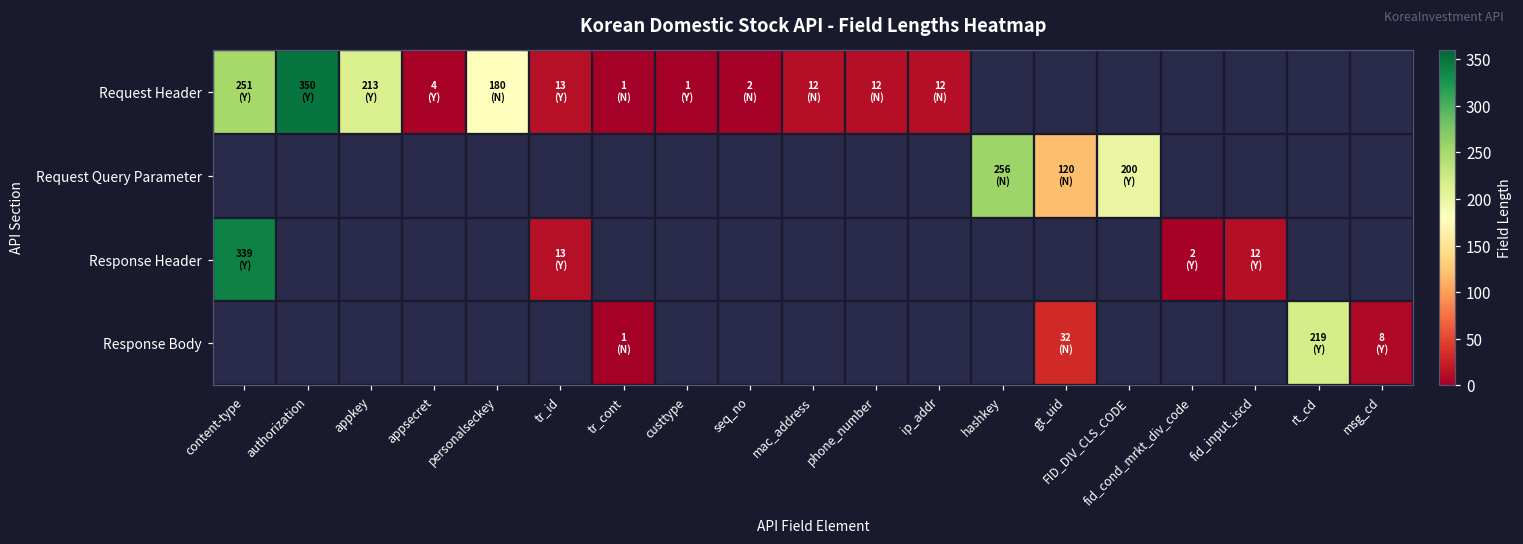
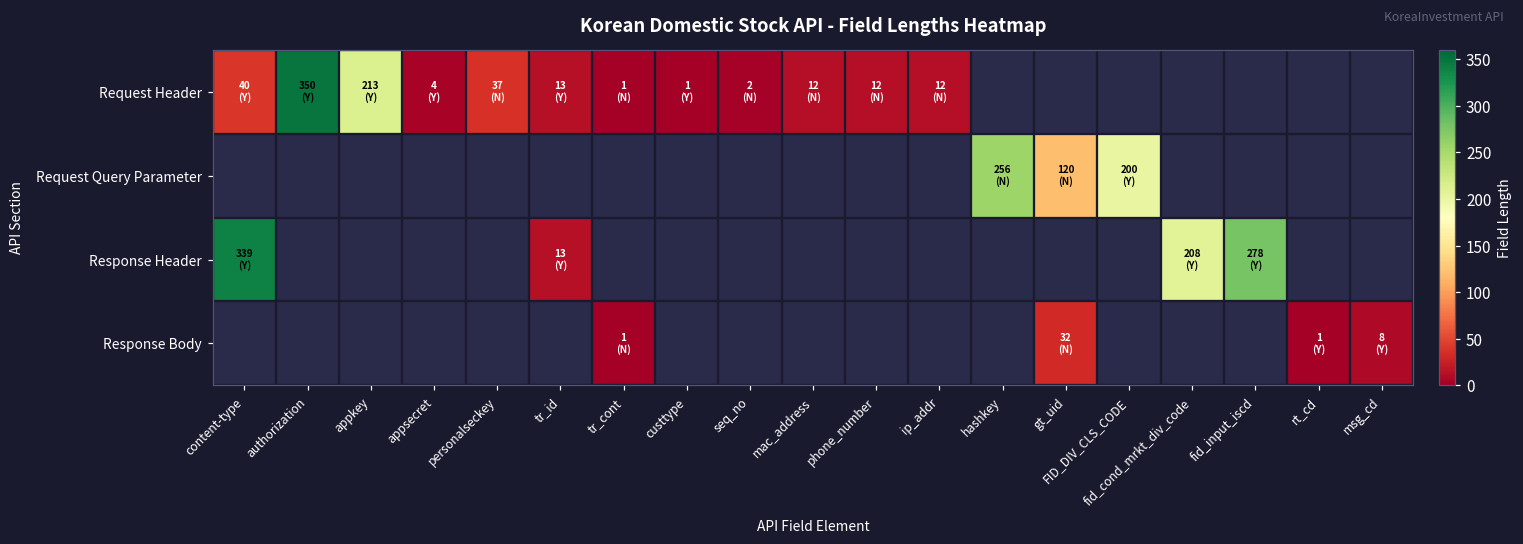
Request Header, content-type: 251 -> 40
Request Header, personalseckey: 180 -> 37
Response Header, fid_cond_mrkt_div_code: 2 -> 208
Response Header, fid_input_iscd: 12 -> 278
Response Body, rt_cd: 219 -> 1
